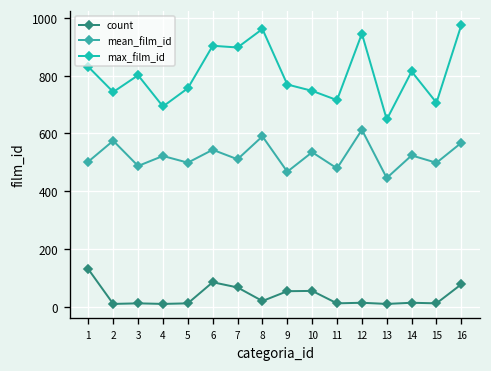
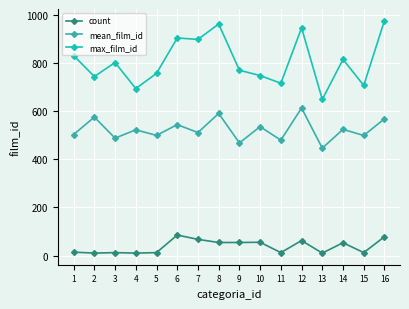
count, 1: 130 -> 10
count, 8: 20 -> 50
count, 12: 10 -> 60
count, 14: 10 -> 50
